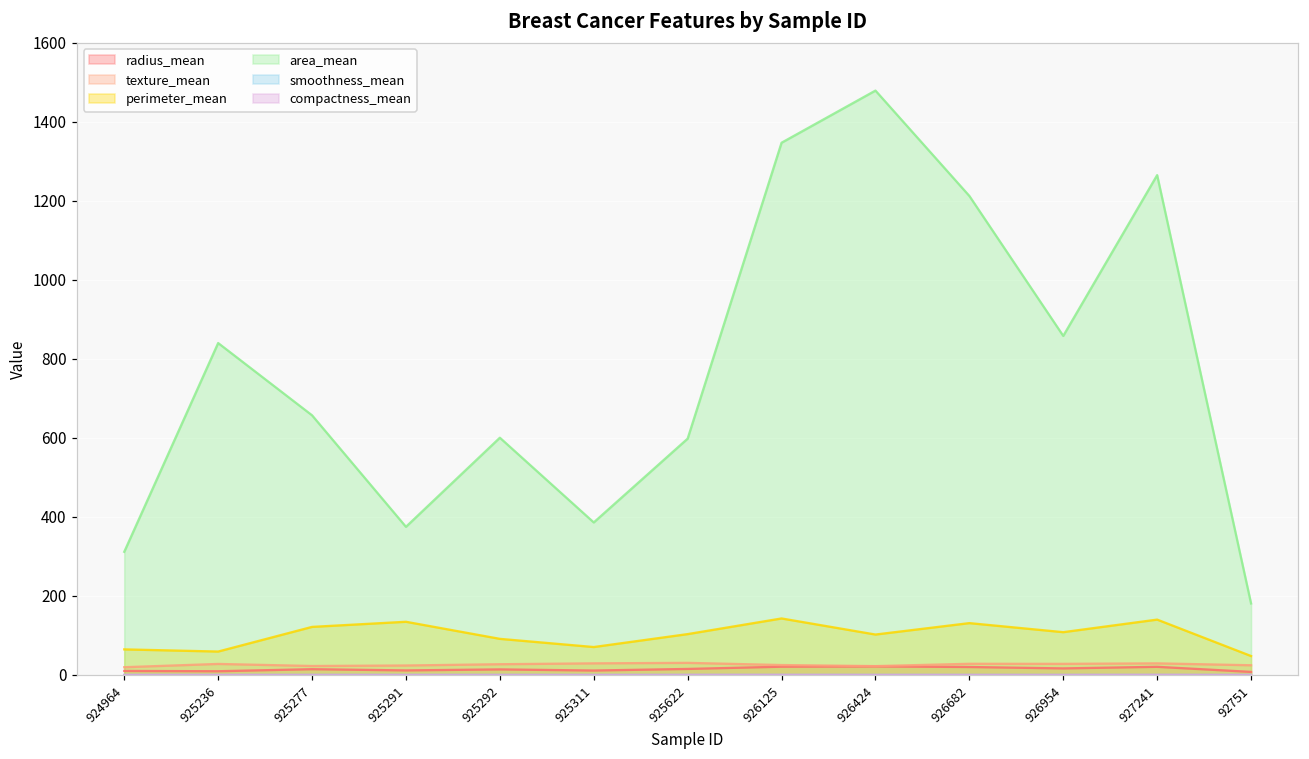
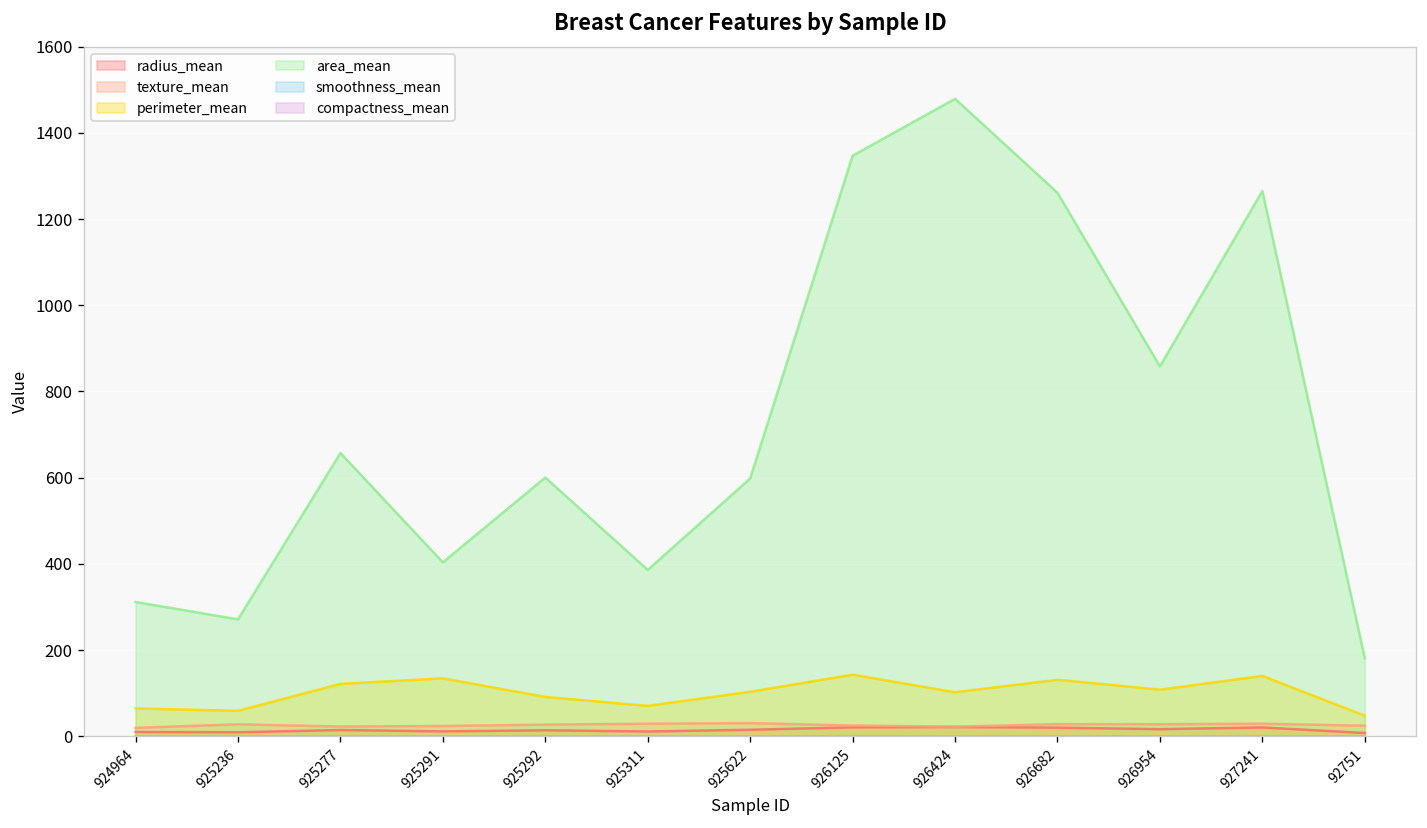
area_mean, 925236: 840 -> 270
area_mean, 925291: 370 -> 400
area_mean, 926682: 1210 -> 1260
